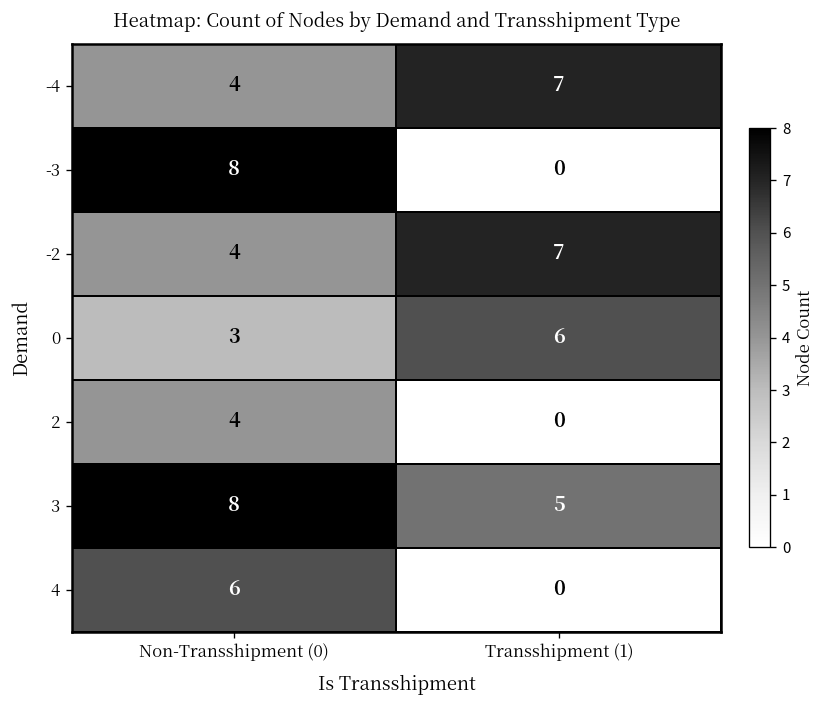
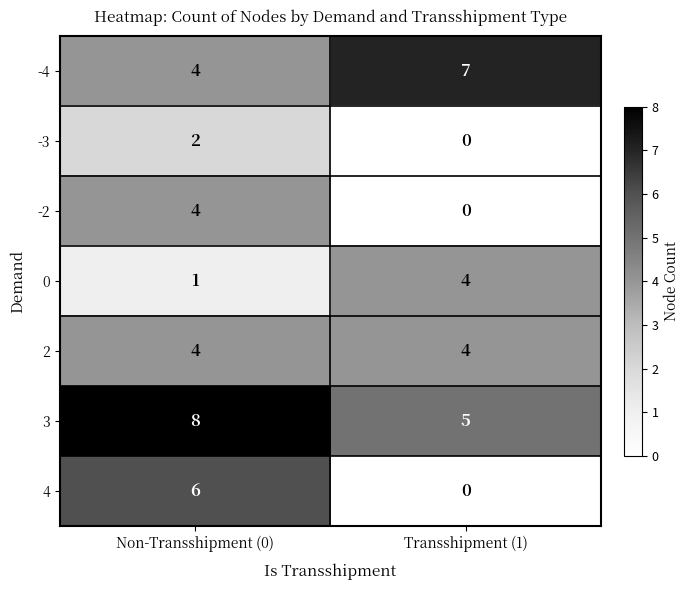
-3, Non-Transshipment (0): 8 -> 2
-2, Transshipment (1): 7 -> 0
0, Non-Transshipment (0): 3 -> 1
0, Transshipment (1): 6 -> 4
2, Transshipment (1): 0 -> 4
